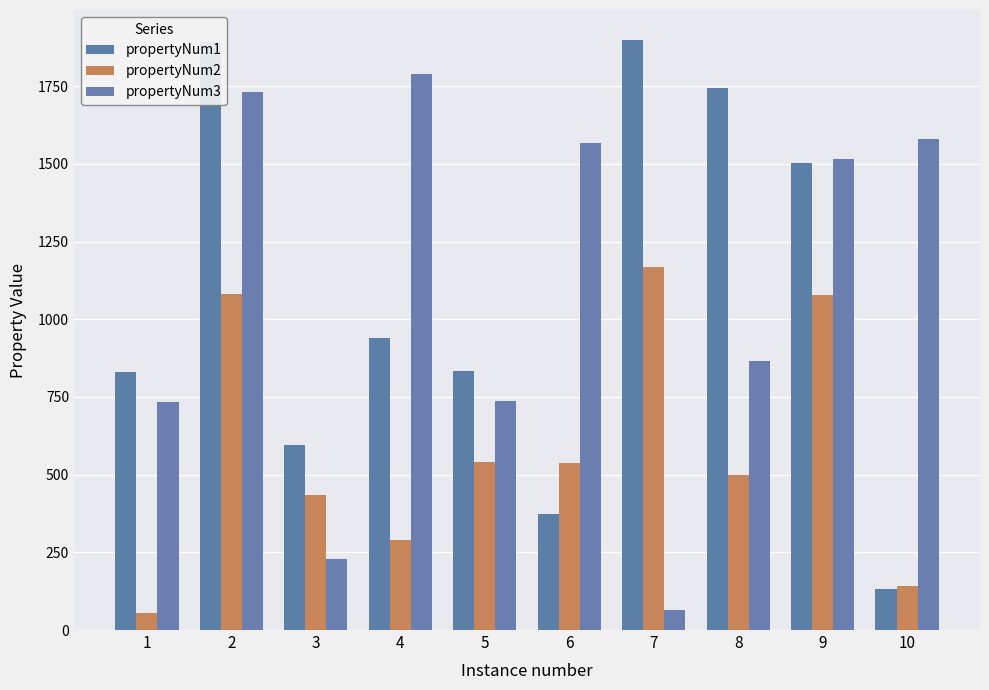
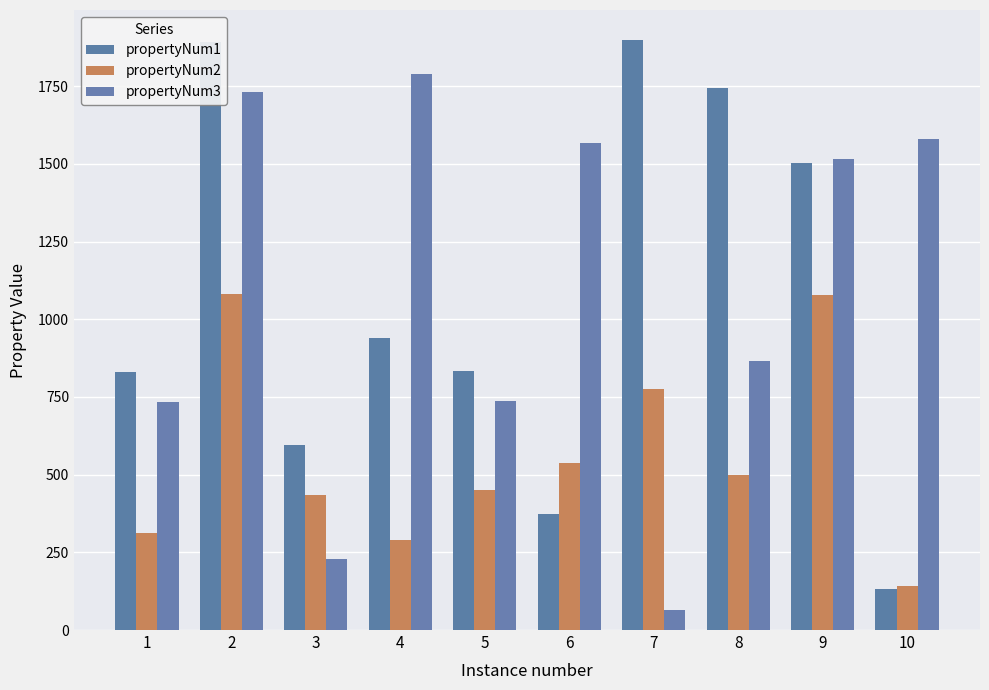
propertyNum2, 1: 60 -> 310
propertyNum2, 5: 540 -> 450
propertyNum2, 7: 1170 -> 770
